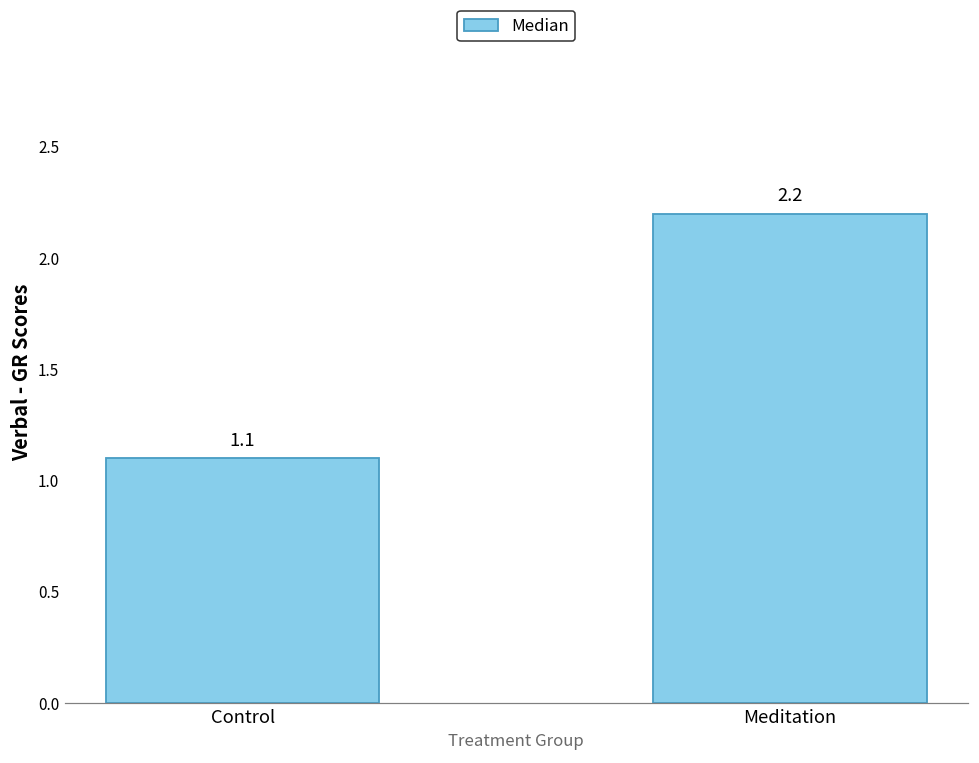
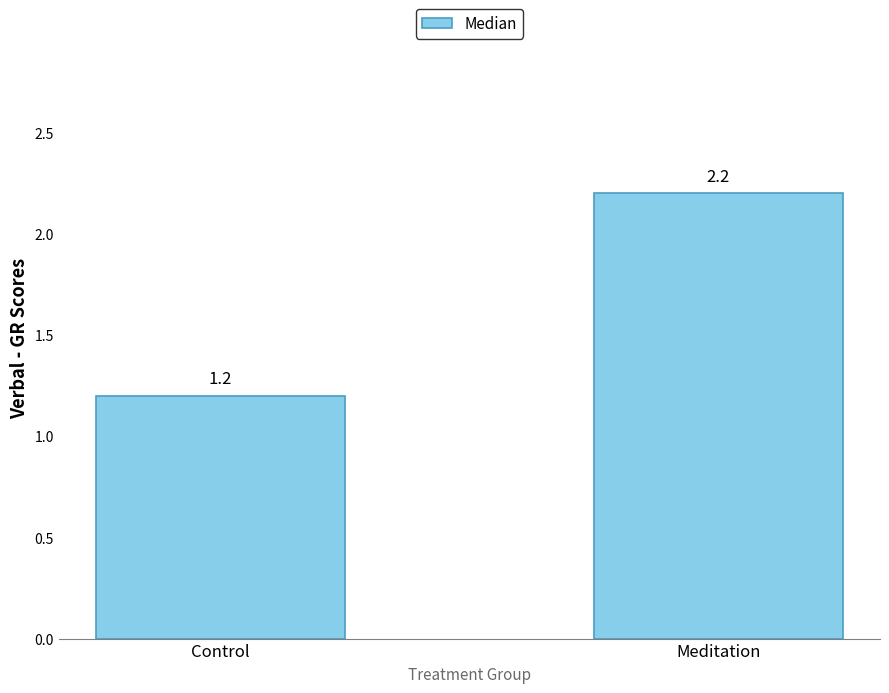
Control: 1.1 -> 1.2
